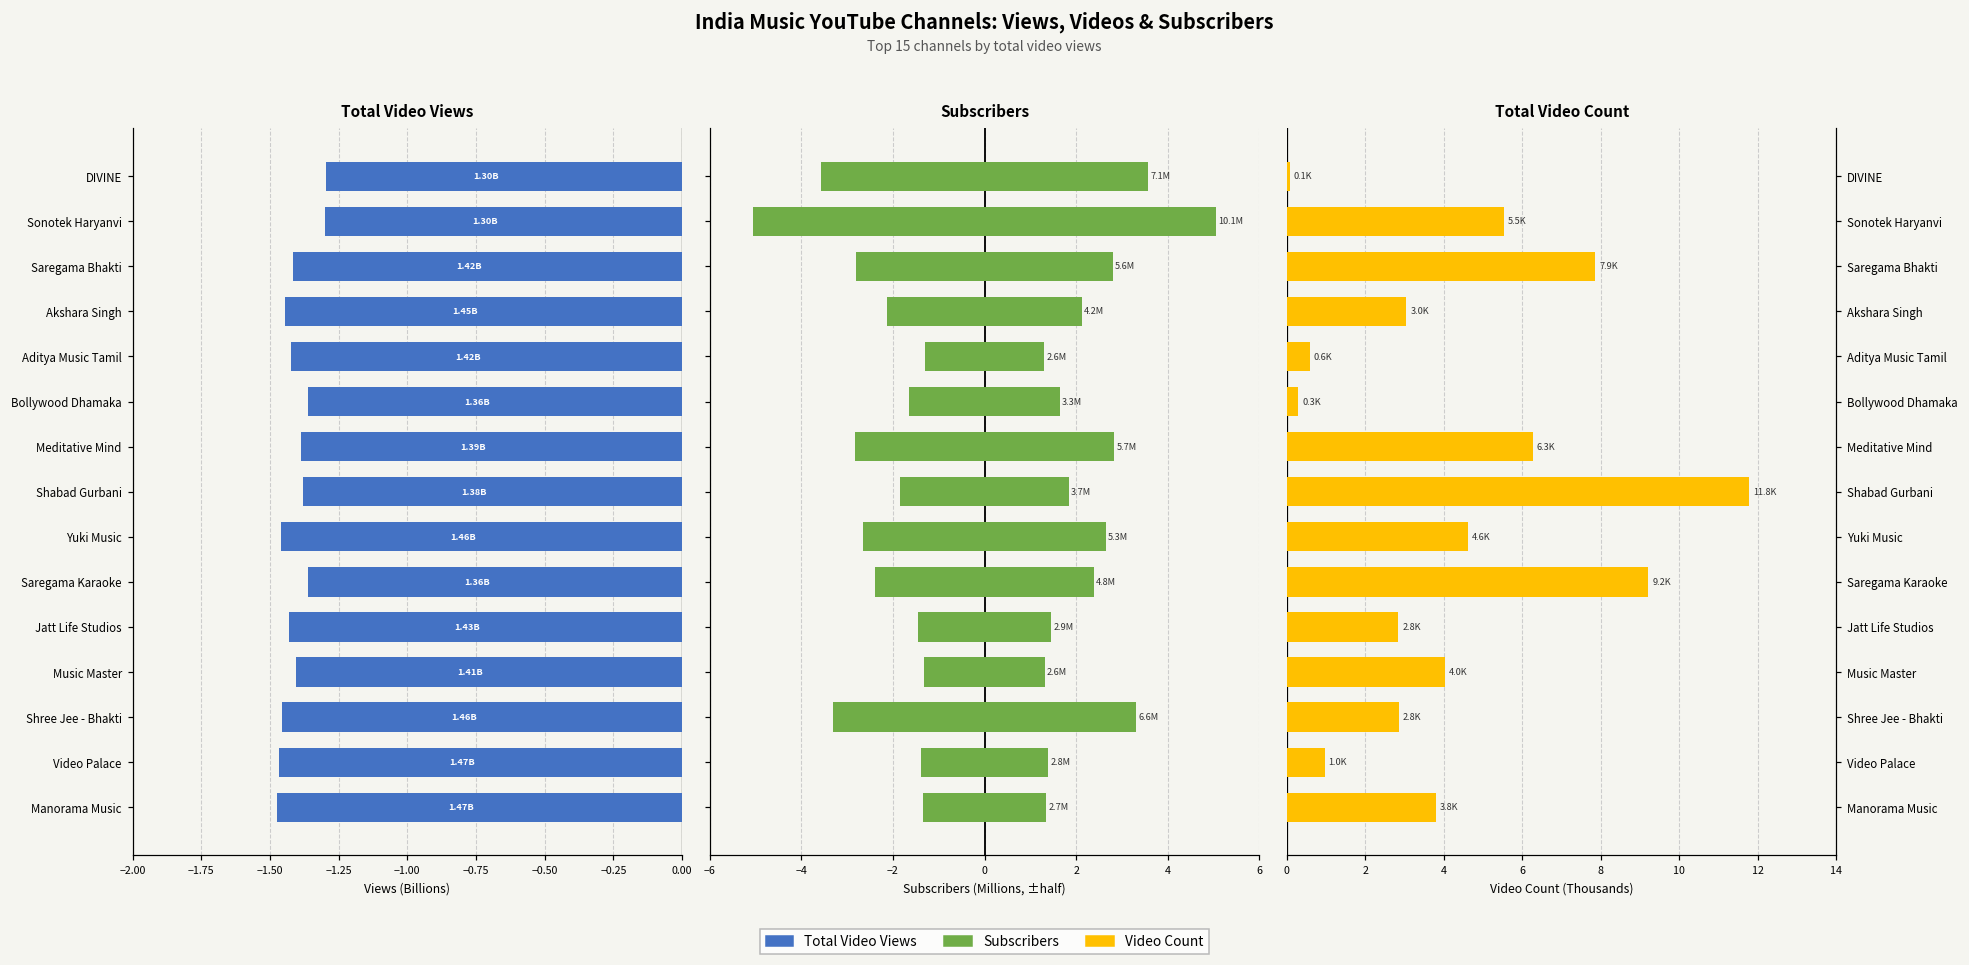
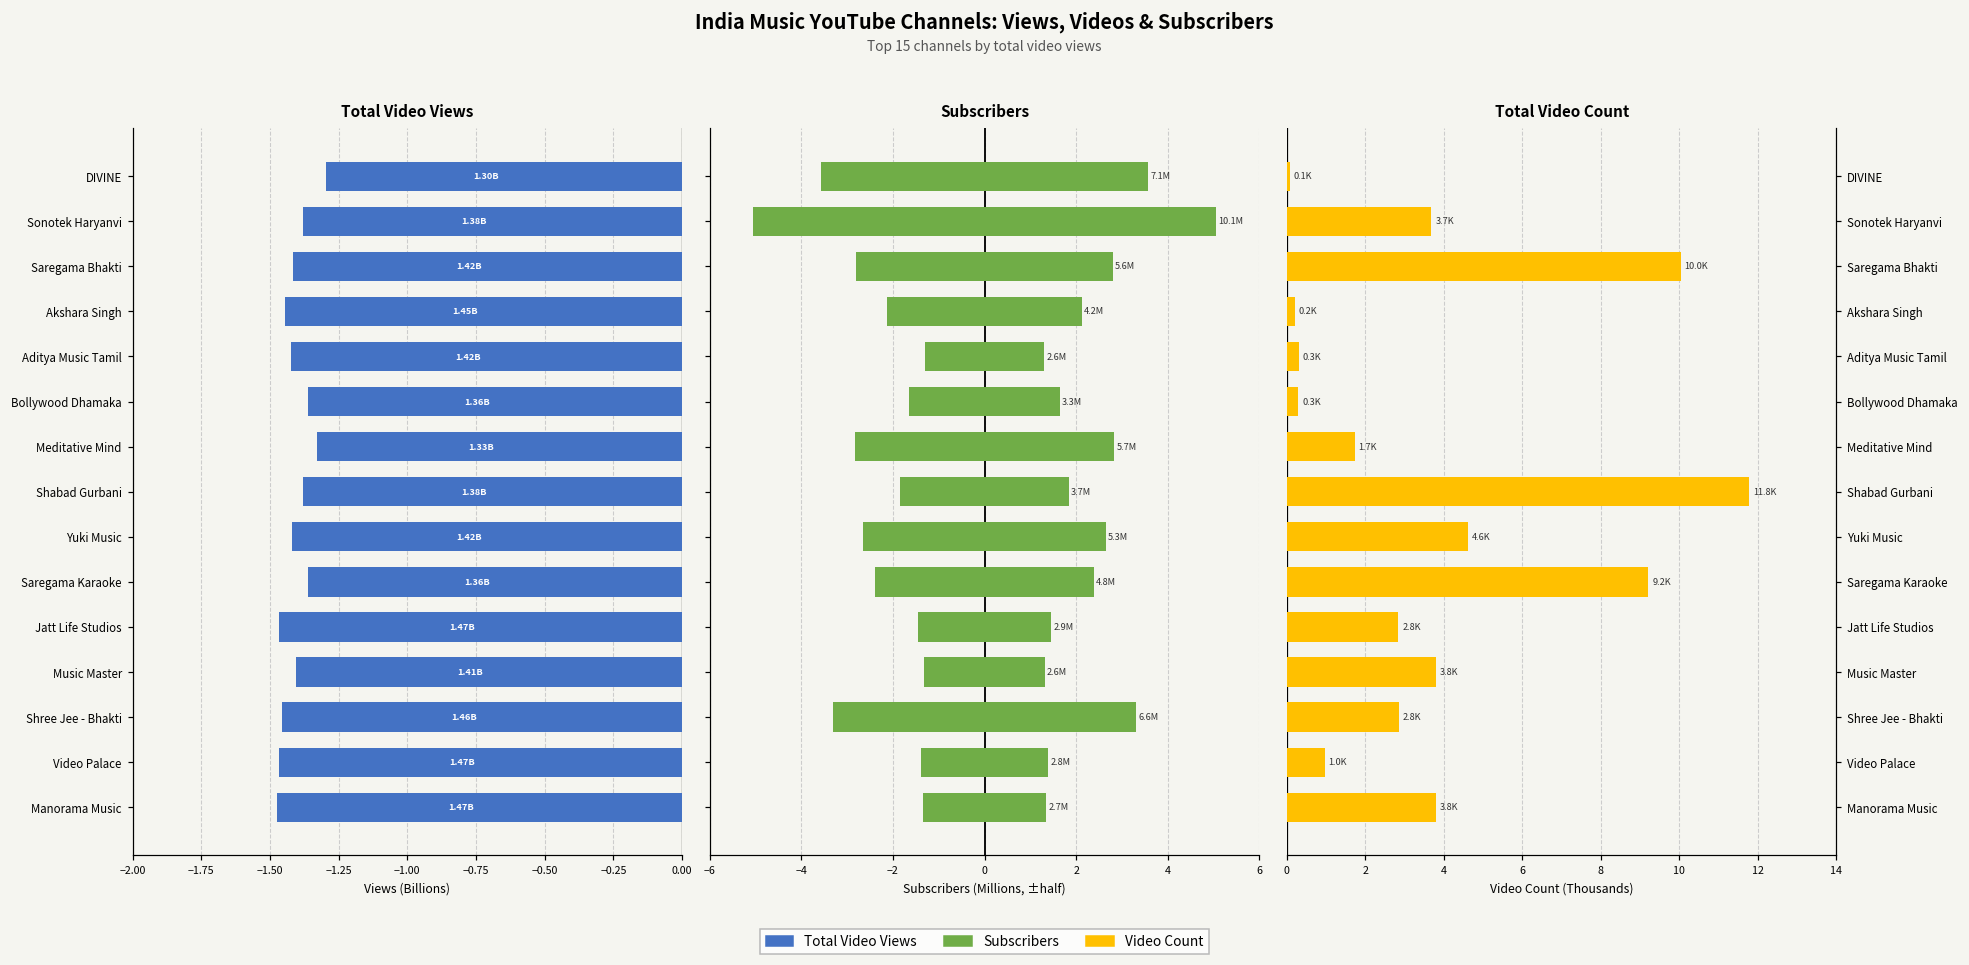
Total Video Views, Sonotek Haryanvi: 1.30B -> 1.38B
Total Video Views, Meditative Mind: 1.39B -> 1.33B
Total Video Views, Yuki Music: 1.46B -> 1.42B
Total Video Views, Jatt Life Studios: 1.43B -> 1.47B
Total Video Count, Sonotek Haryanvi: 5.5K -> 3.7K
Total Video Count, Saregama Bhakti: 7.9K -> 10.0K
Total Video Count, Akshara Singh: 3.0K -> 0.2K
Total Video Count, Aditya Music Tamil: 0.6K -> 0.3K
Total Video Count, Meditative Mind: 6.3K -> 1.7K
Total Video Count, Music Master: 4.0K -> 3.8K
